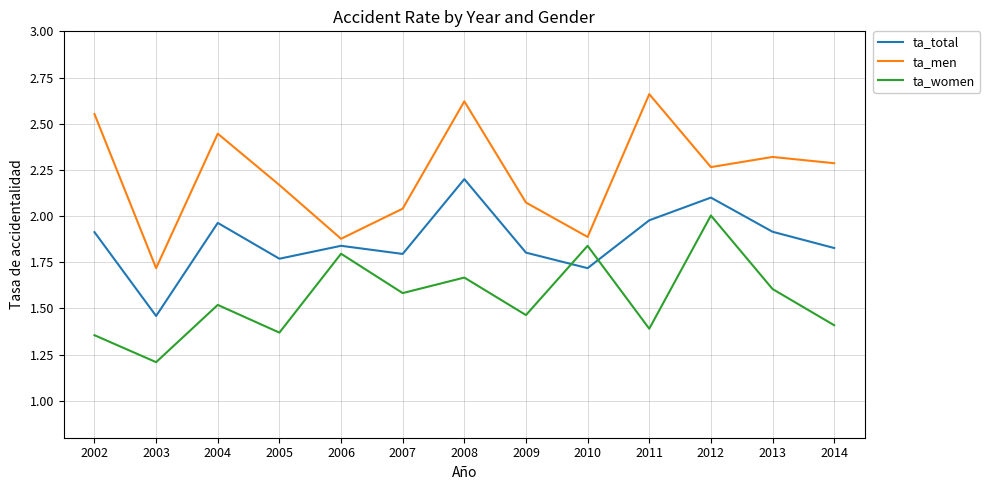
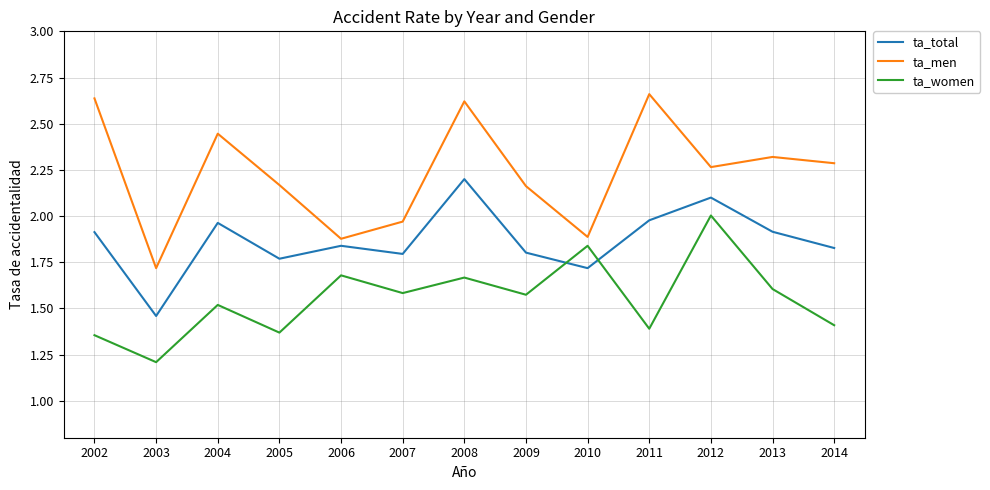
ta_men, 2002: 2.55 -> 2.64
ta_women, 2006: 1.80 -> 1.68
ta_men, 2007: 2.04 -> 1.97
ta_men, 2009: 2.07 -> 2.16
ta_women, 2009: 1.46 -> 1.57
